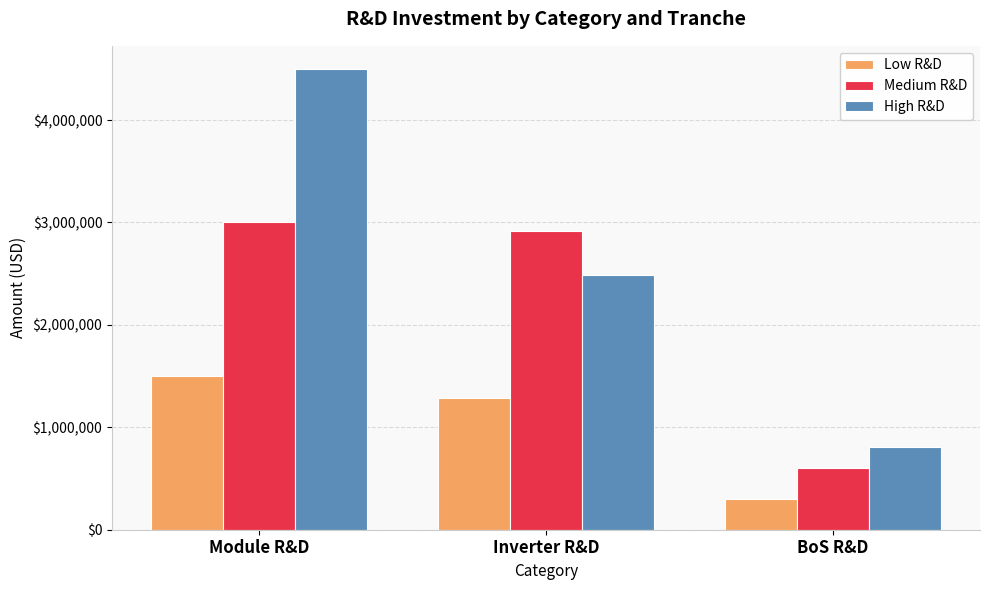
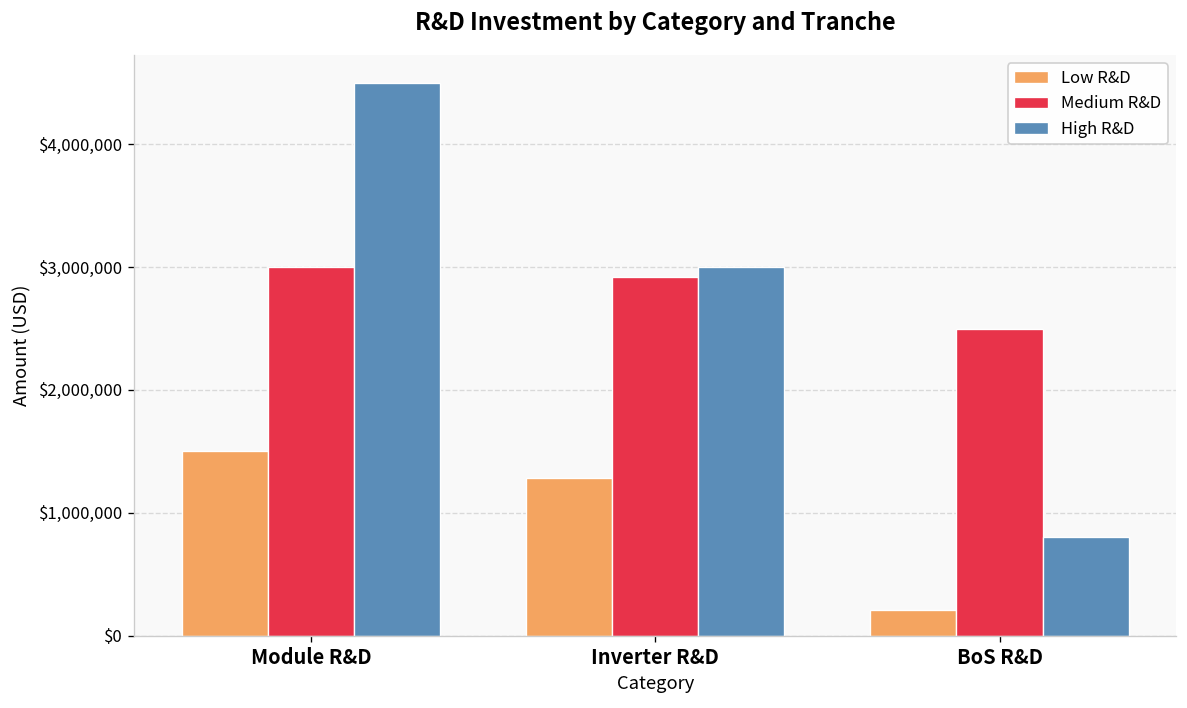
High R&D, Inverter R&D: $2,490,000 -> $3,000,000
Low R&D, BoS R&D: $300,000 -> $210,000
Medium R&D, BoS R&D: $600,000 -> $2,490,000
